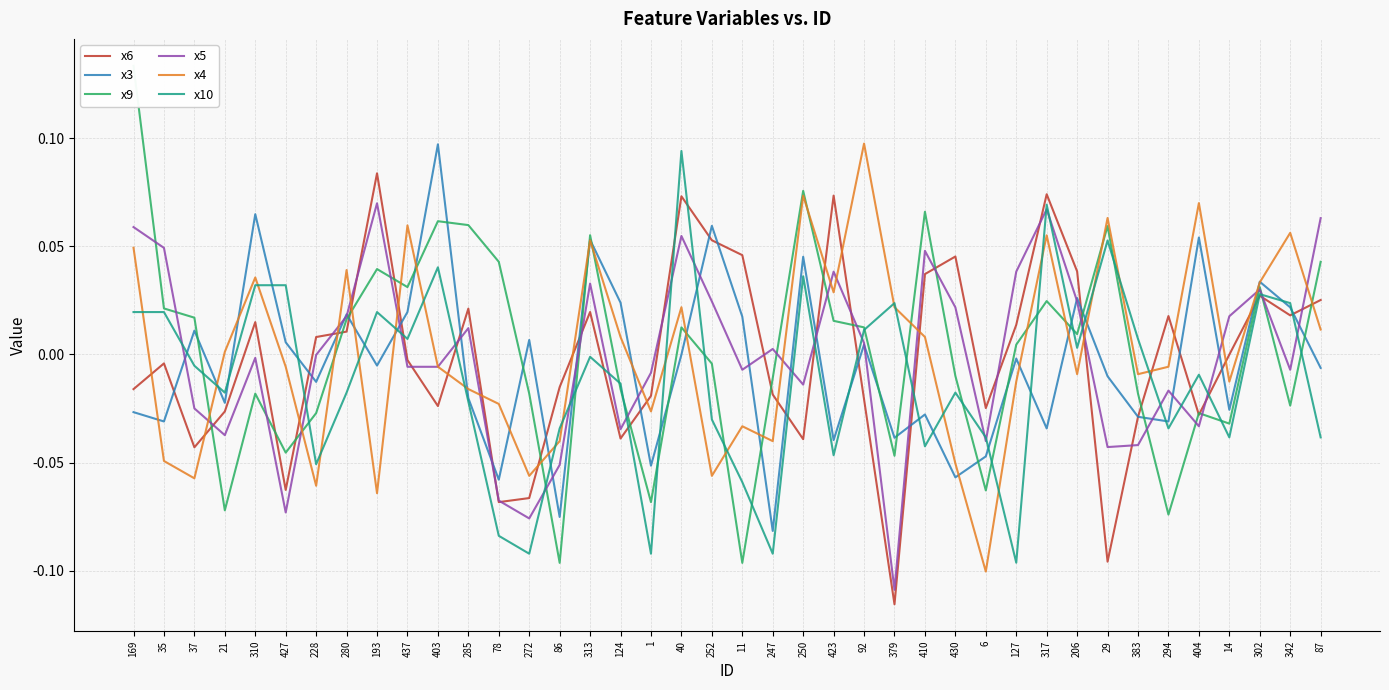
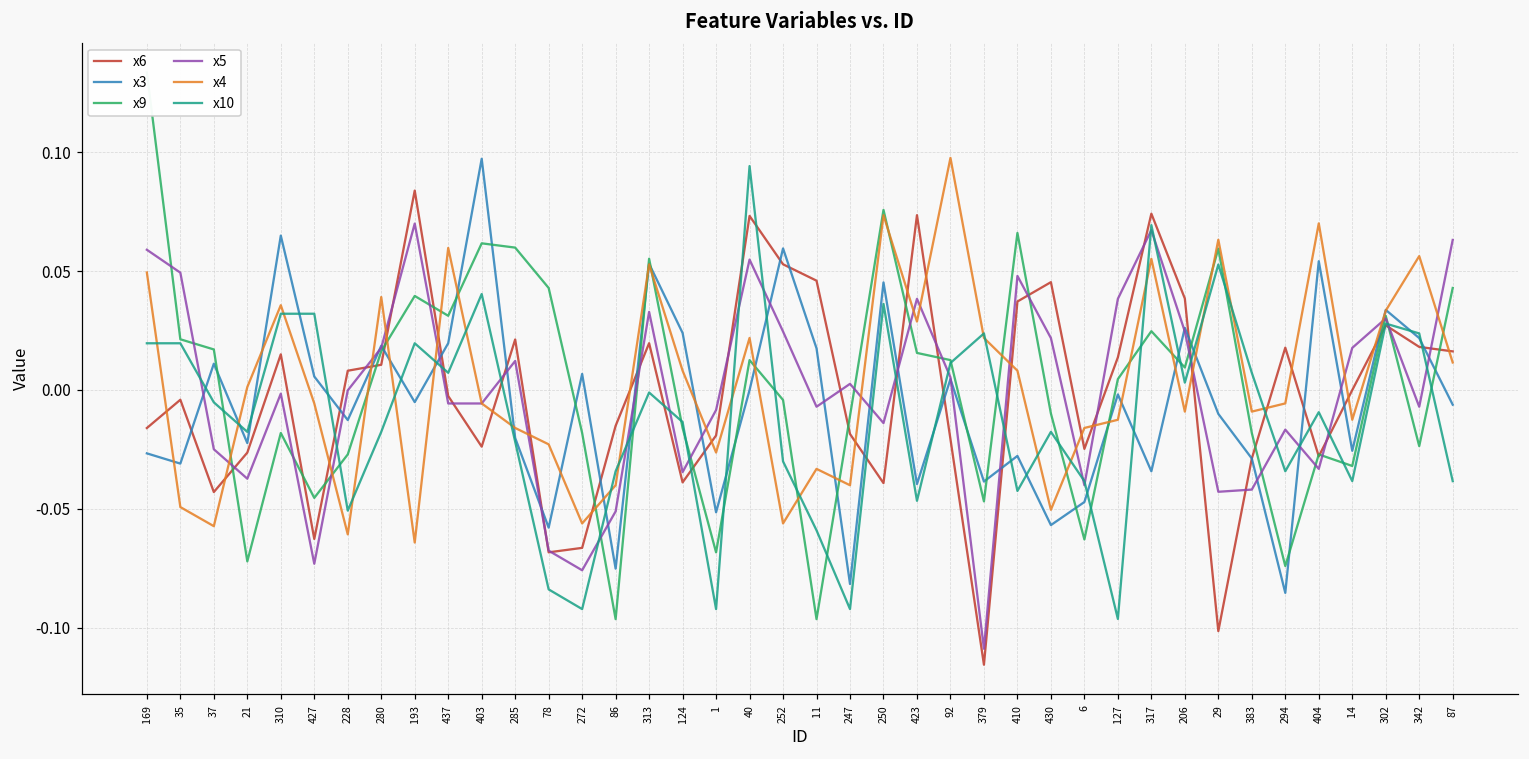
x4, 6: -0.100 -> -0.016
x6, 29: -0.096 -> -0.101
x3, 294: -0.031 -> -0.085
x6, 87: 0.025 -> 0.016
